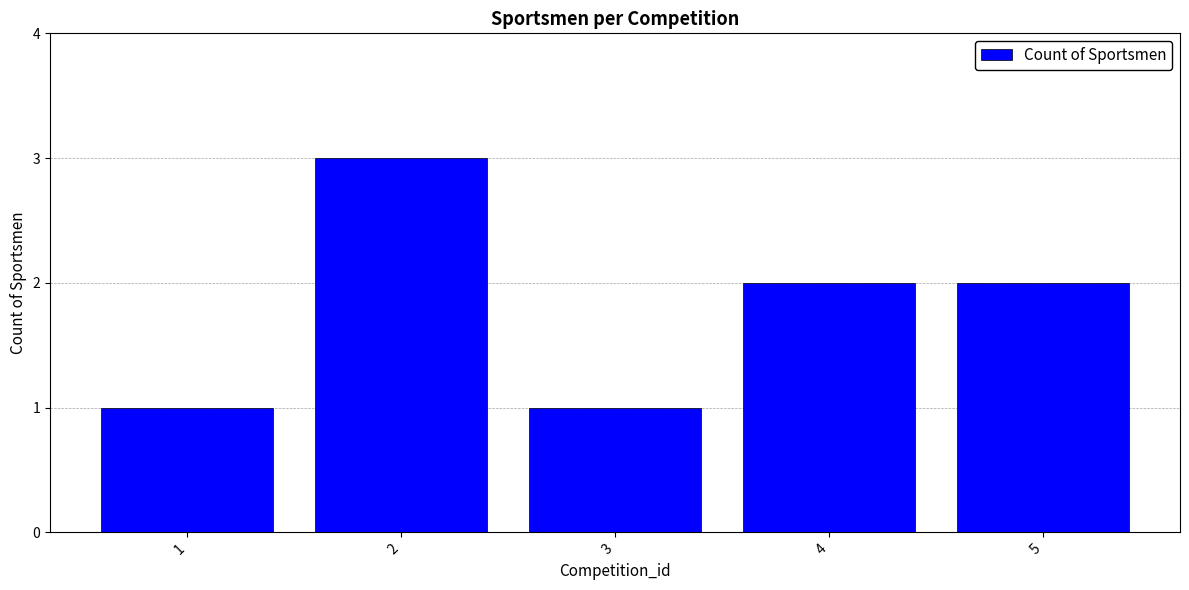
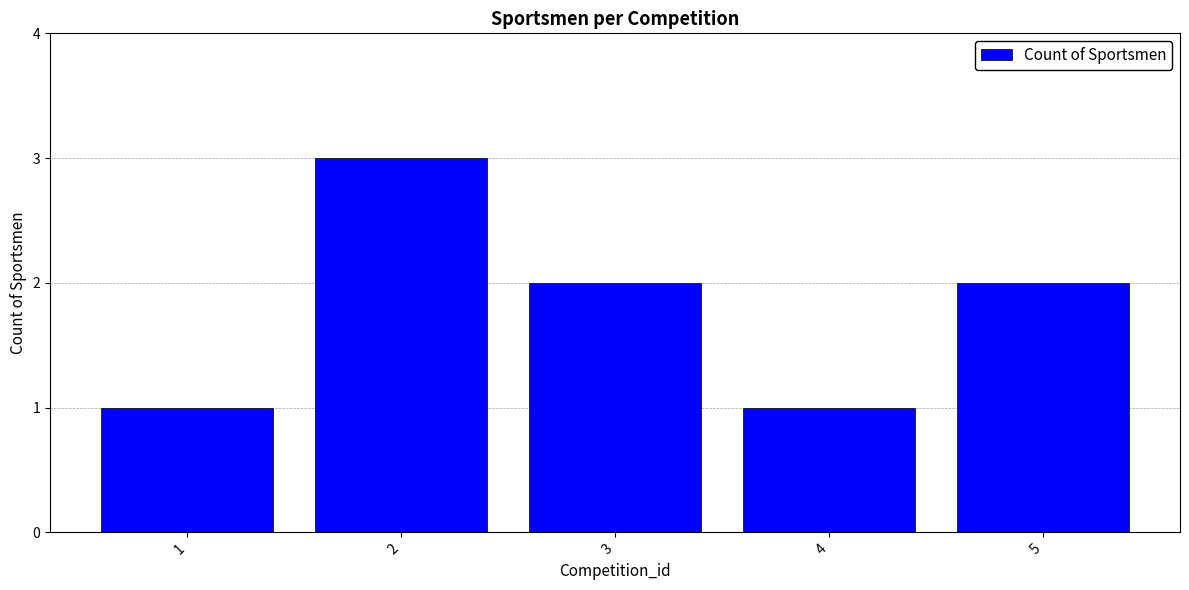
3: 1 -> 2
4: 2 -> 1
